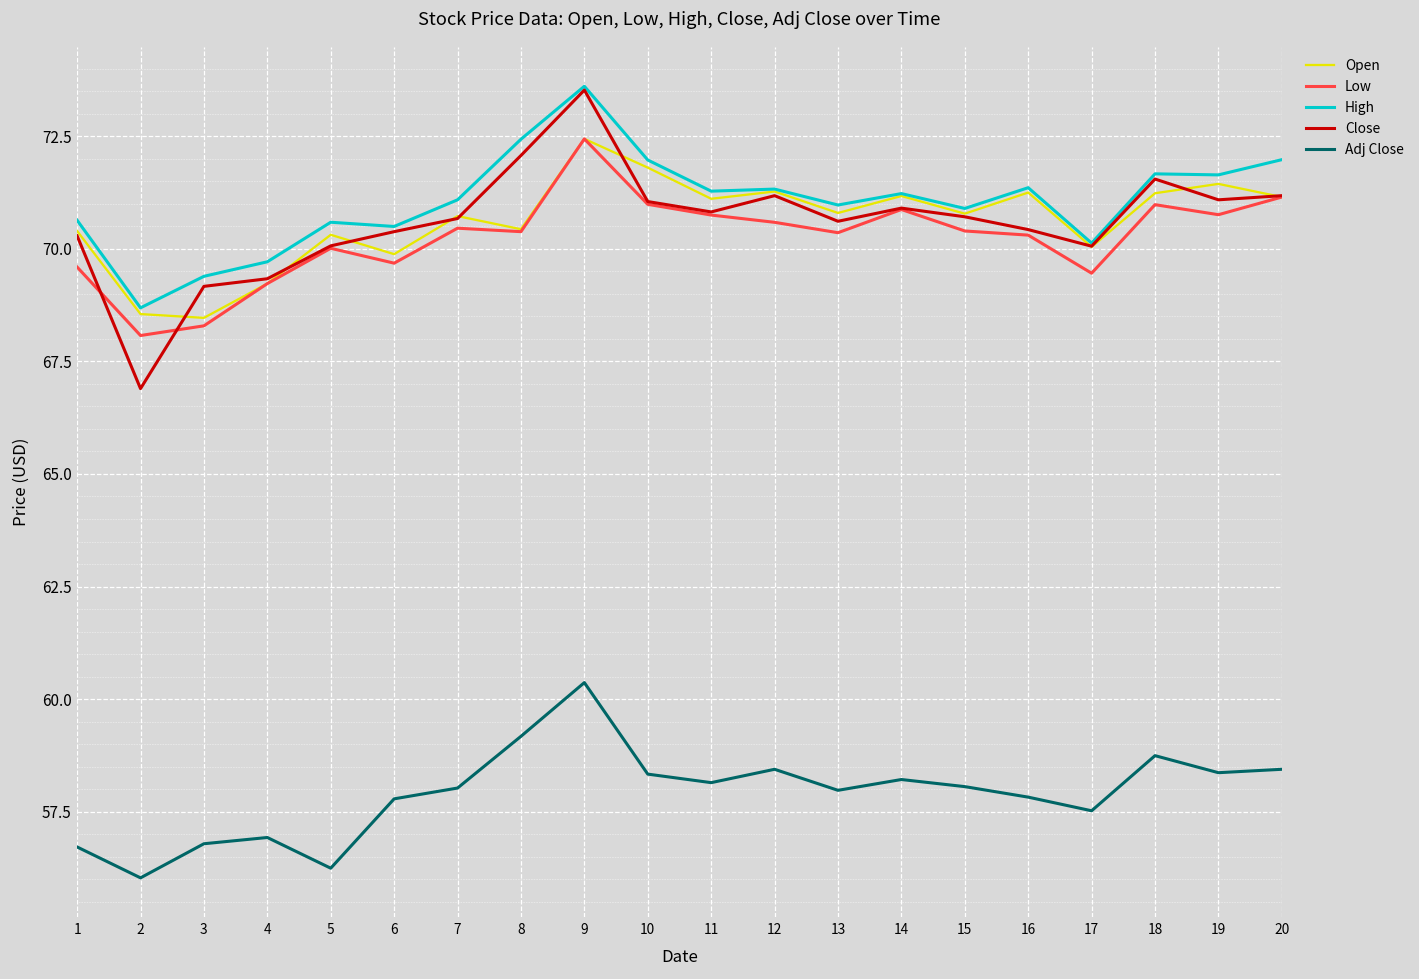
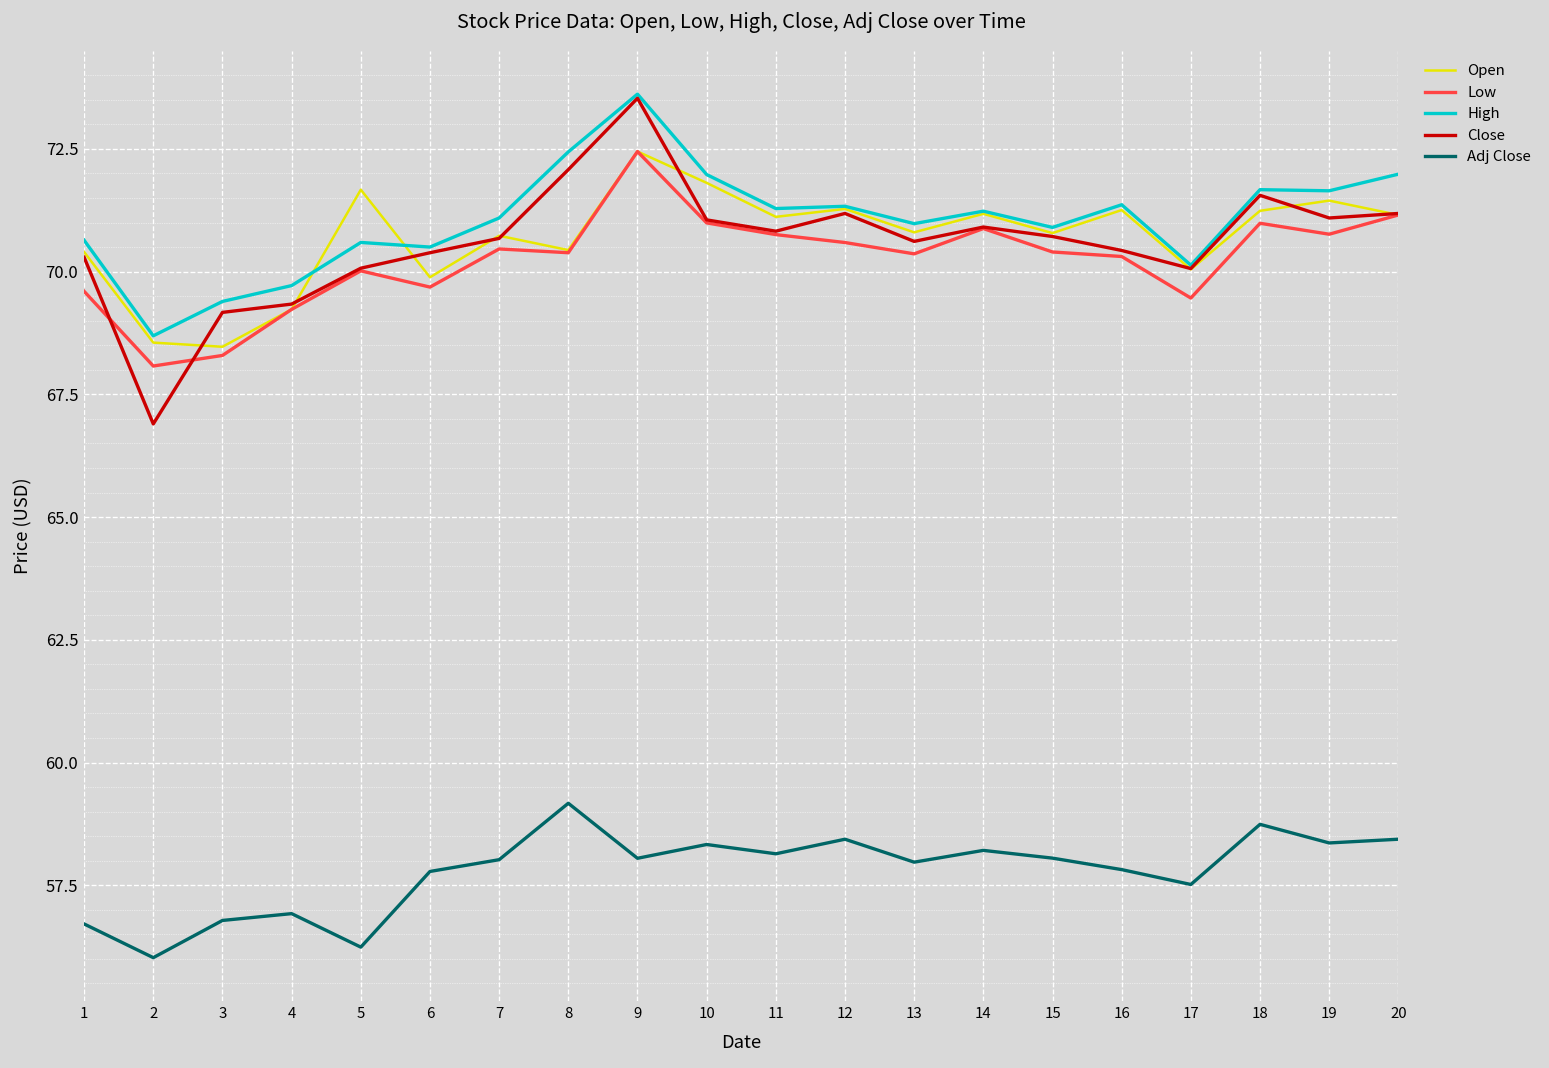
Open, 5: 70.3 -> 71.7
Adj Close, 9: 60.4 -> 58.1
